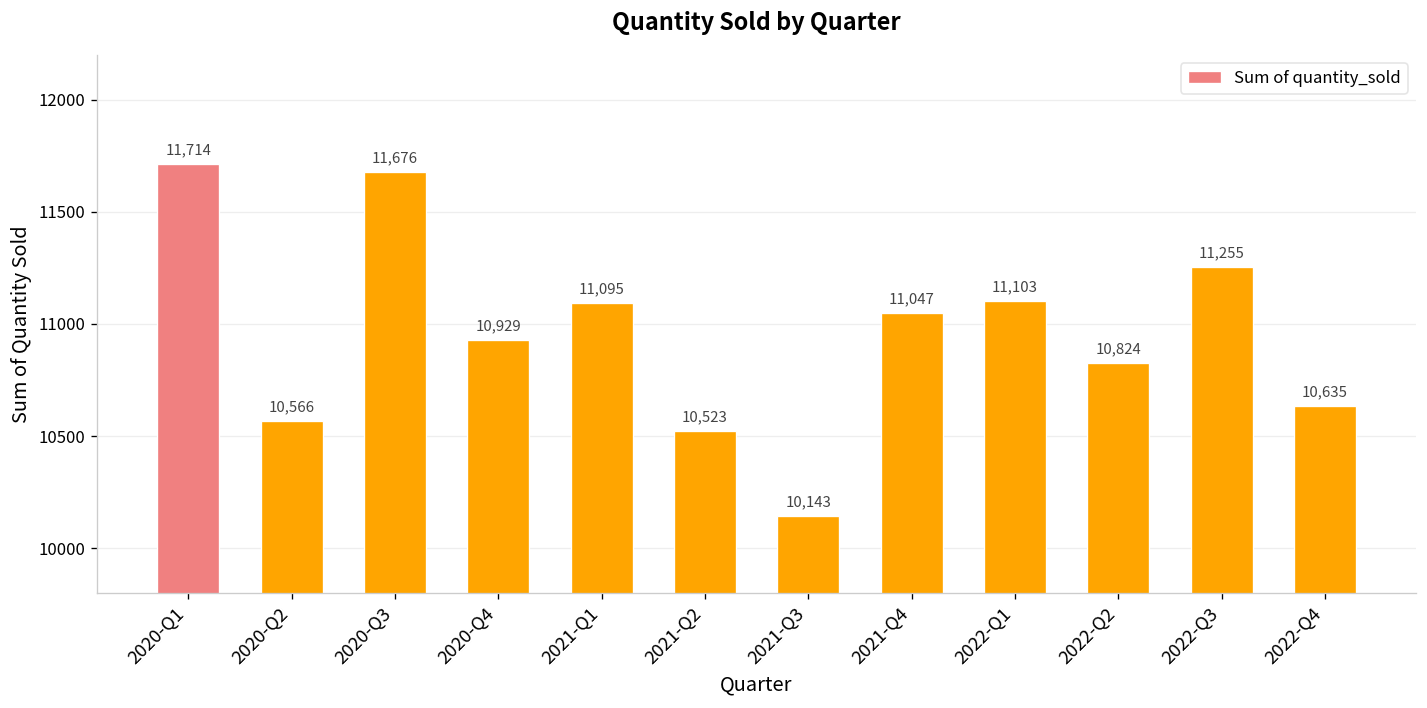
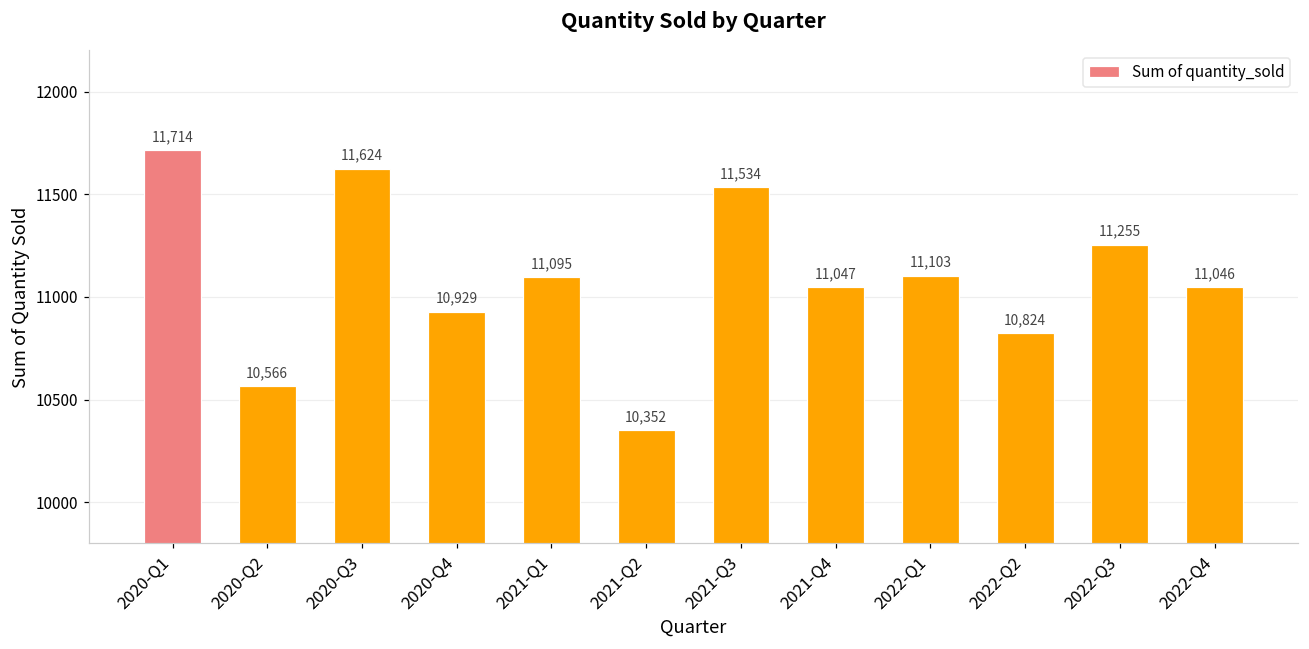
2020-Q3: 11,676 -> 11,624
2021-Q2: 10,523 -> 10,352
2021-Q3: 10,143 -> 11,534
2022-Q4: 10,635 -> 11,046
